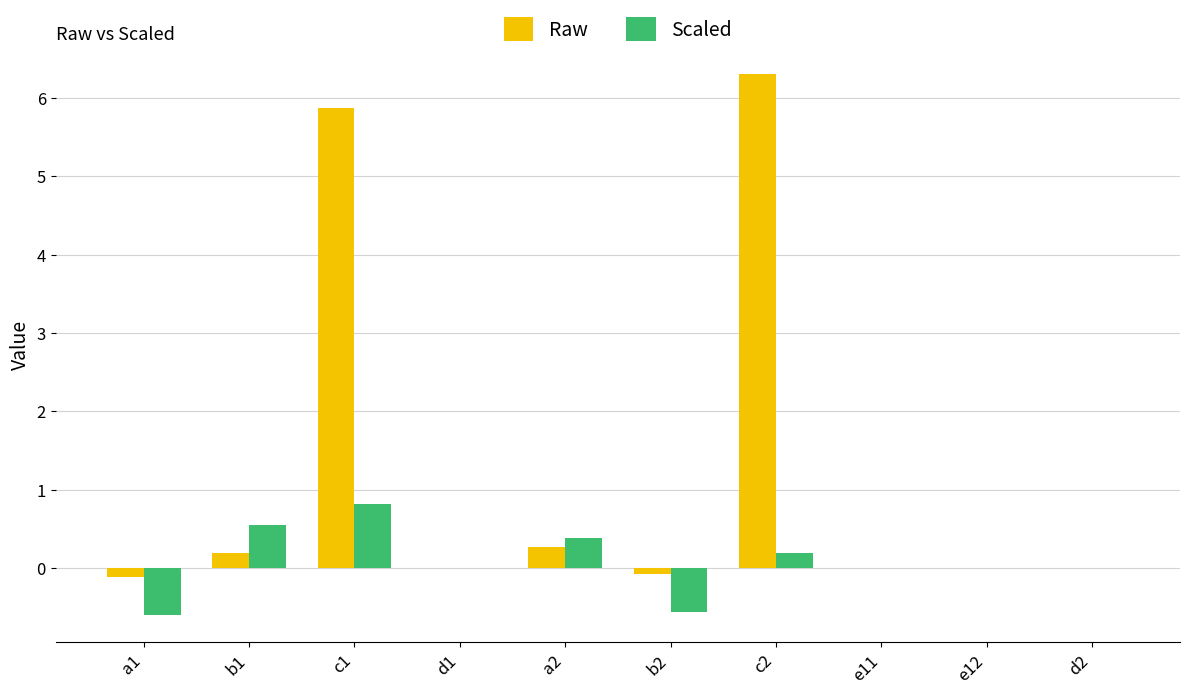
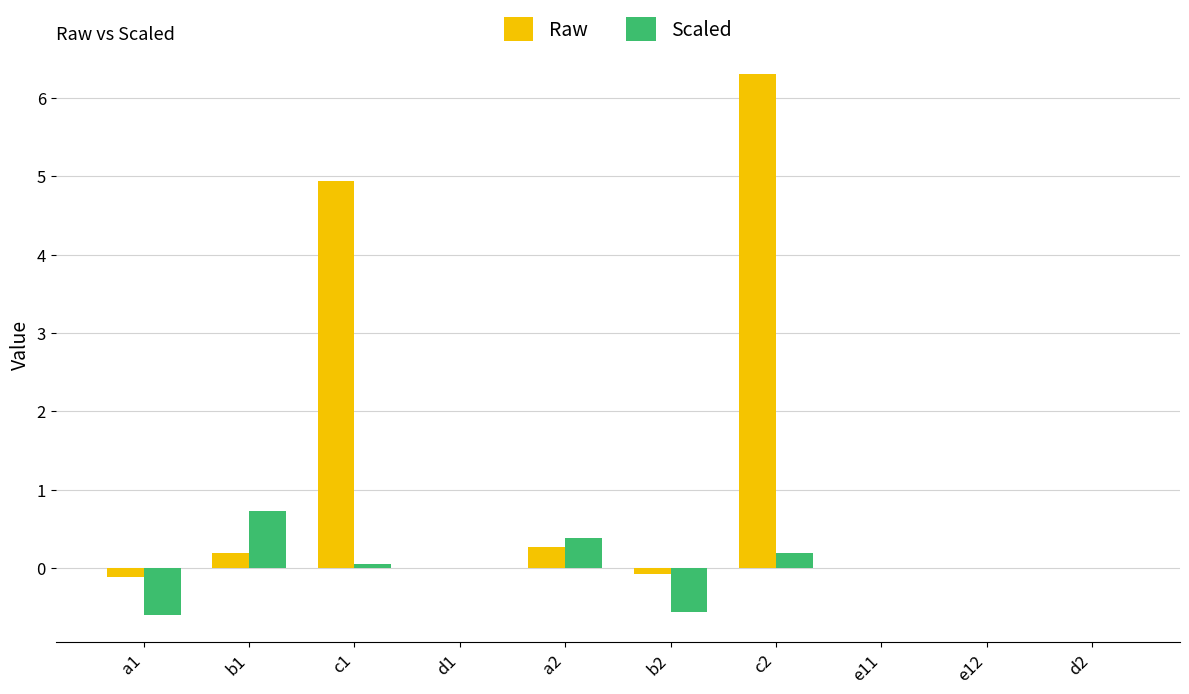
Scaled, b1: 0.5 -> 0.7
Raw, c1: 5.9 -> 4.9
Scaled, c1: 0.8 -> 0.1
